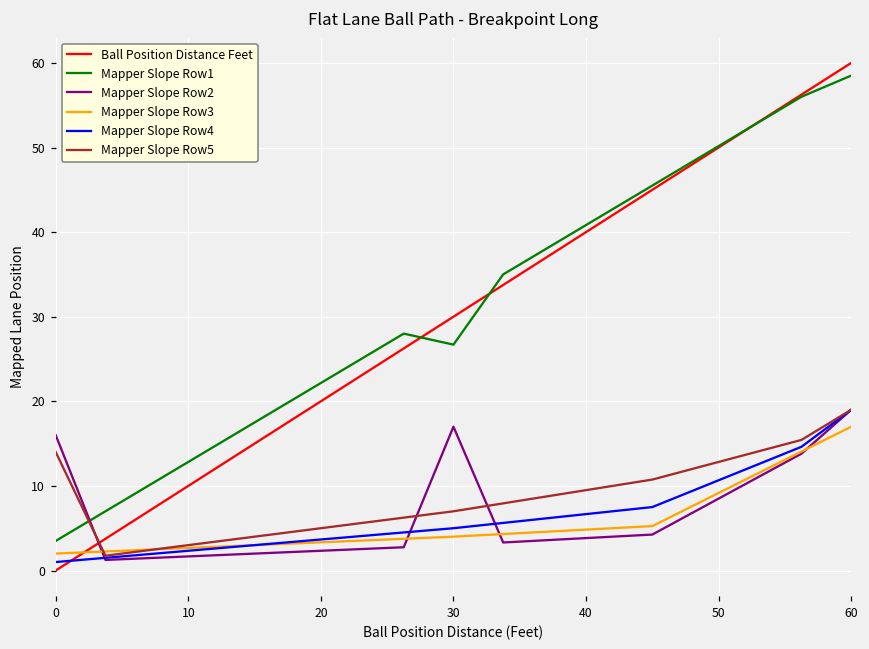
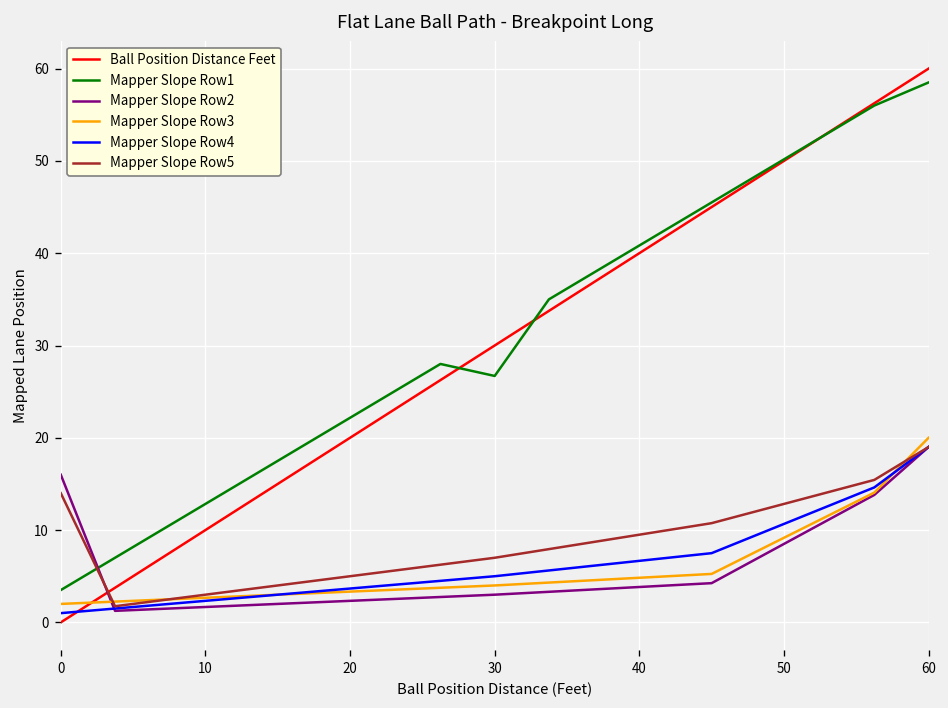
Mapper Slope Row2, 30: 17 -> 3
Mapper Slope Row3, 60: 17 -> 20
